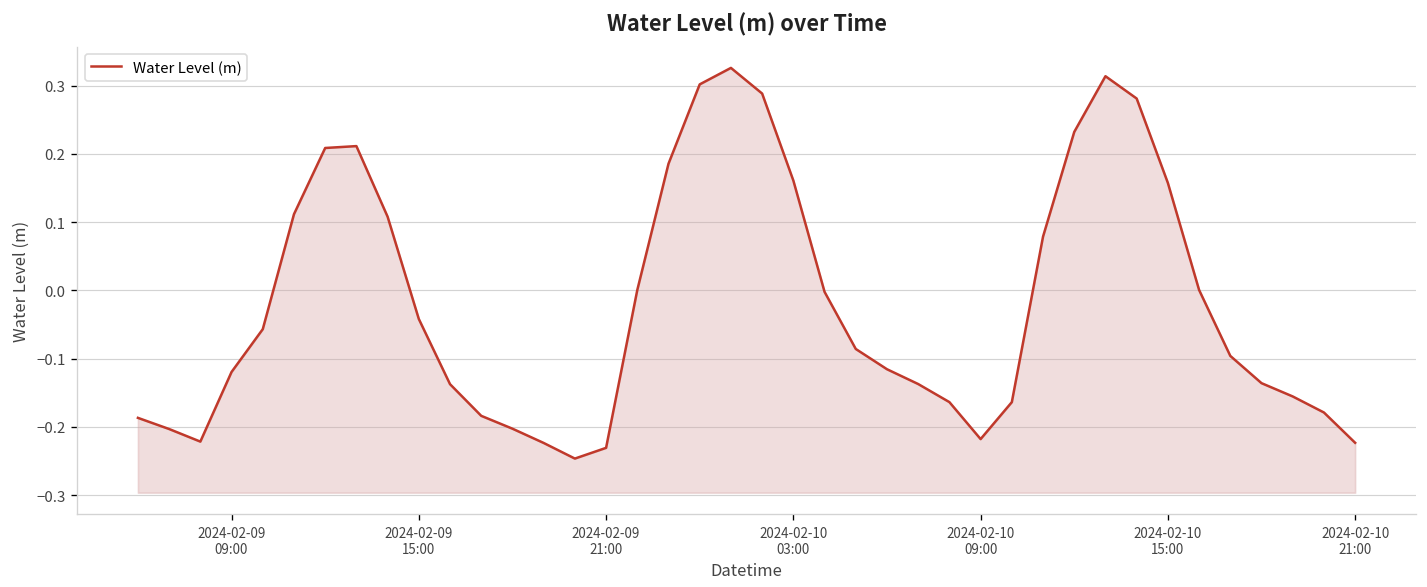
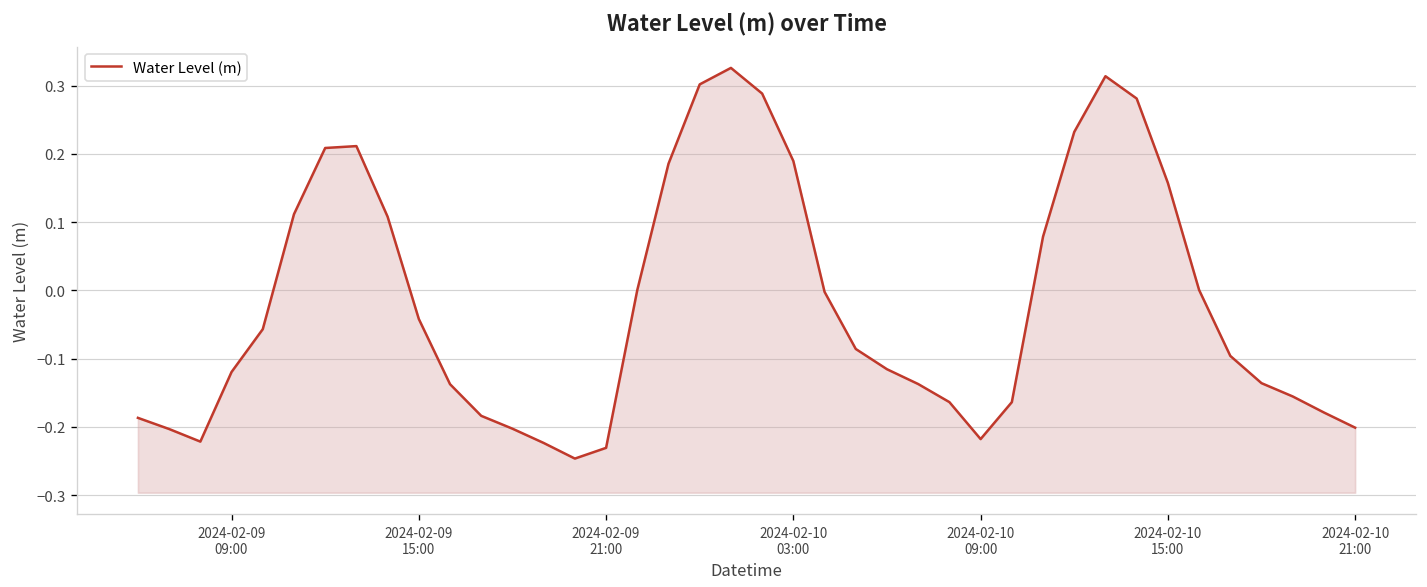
2024-02-10 03:00: 0.16 -> 0.19
2024-02-10 21:00: -0.22 -> -0.20
